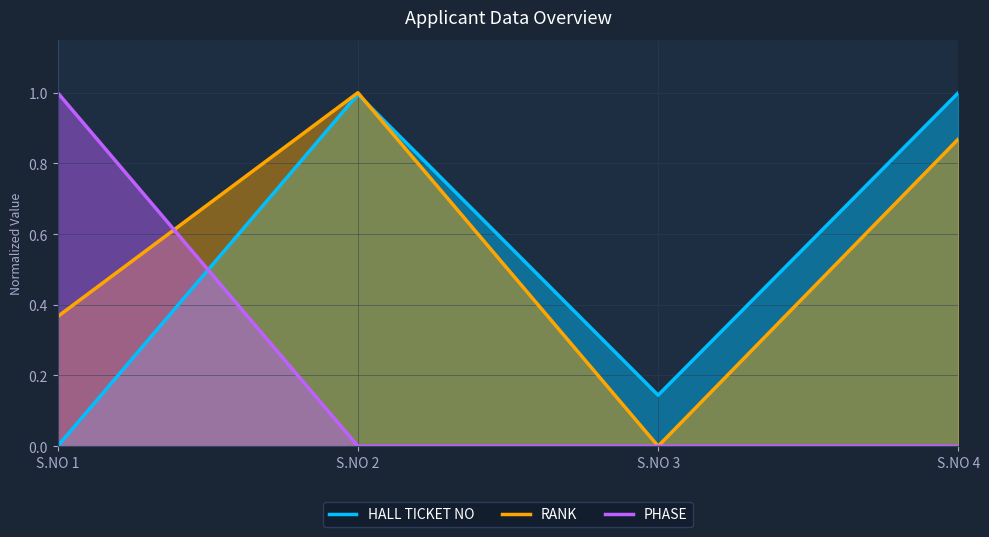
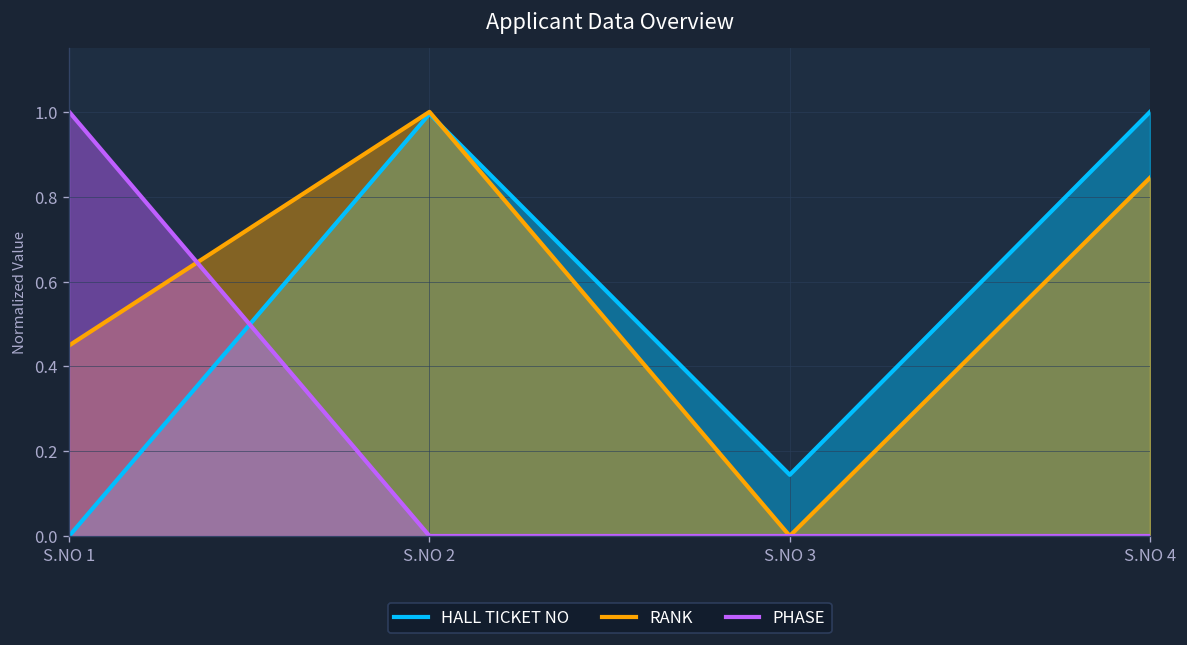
RANK, S.NO 1: 0.37 -> 0.45
RANK, S.NO 4: 0.87 -> 0.84
